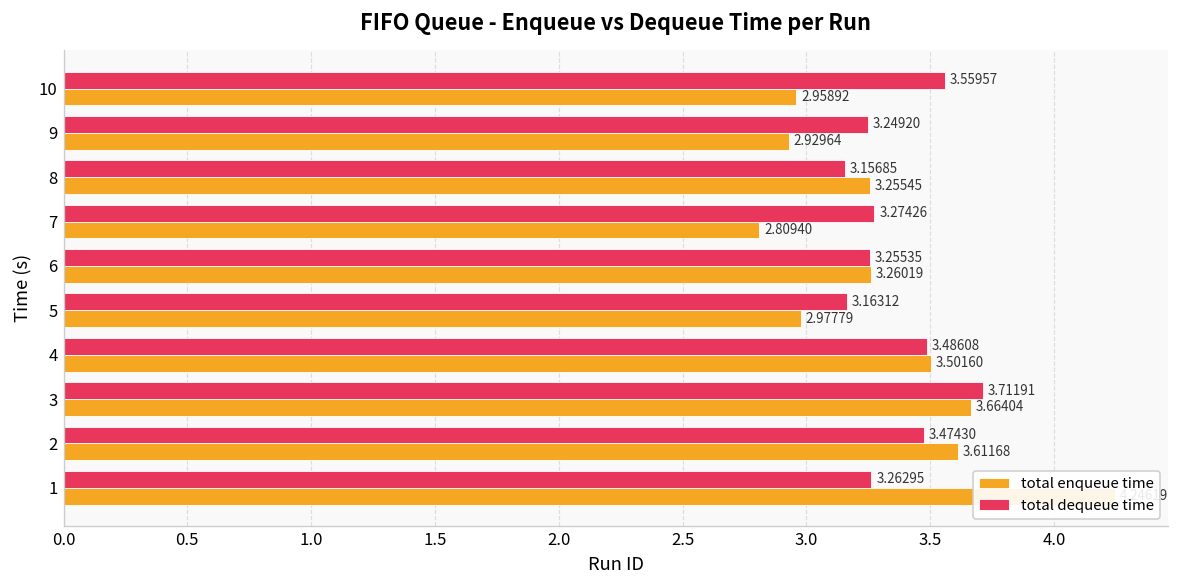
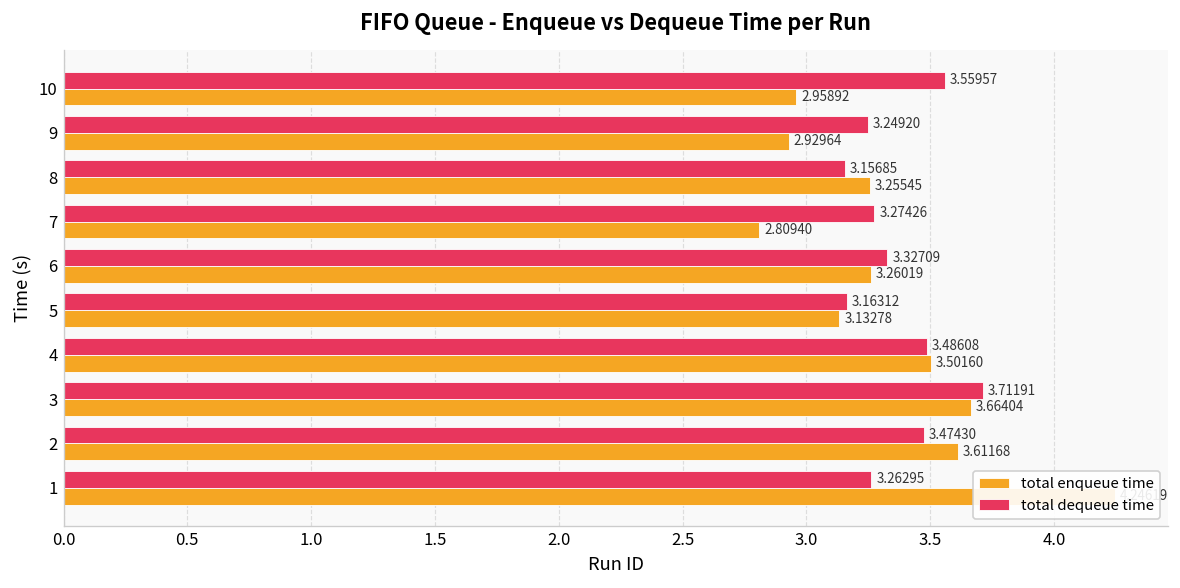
total dequeue time, 6: 3.25535 -> 3.32709
total enqueue time, 5: 2.97779 -> 3.13278
